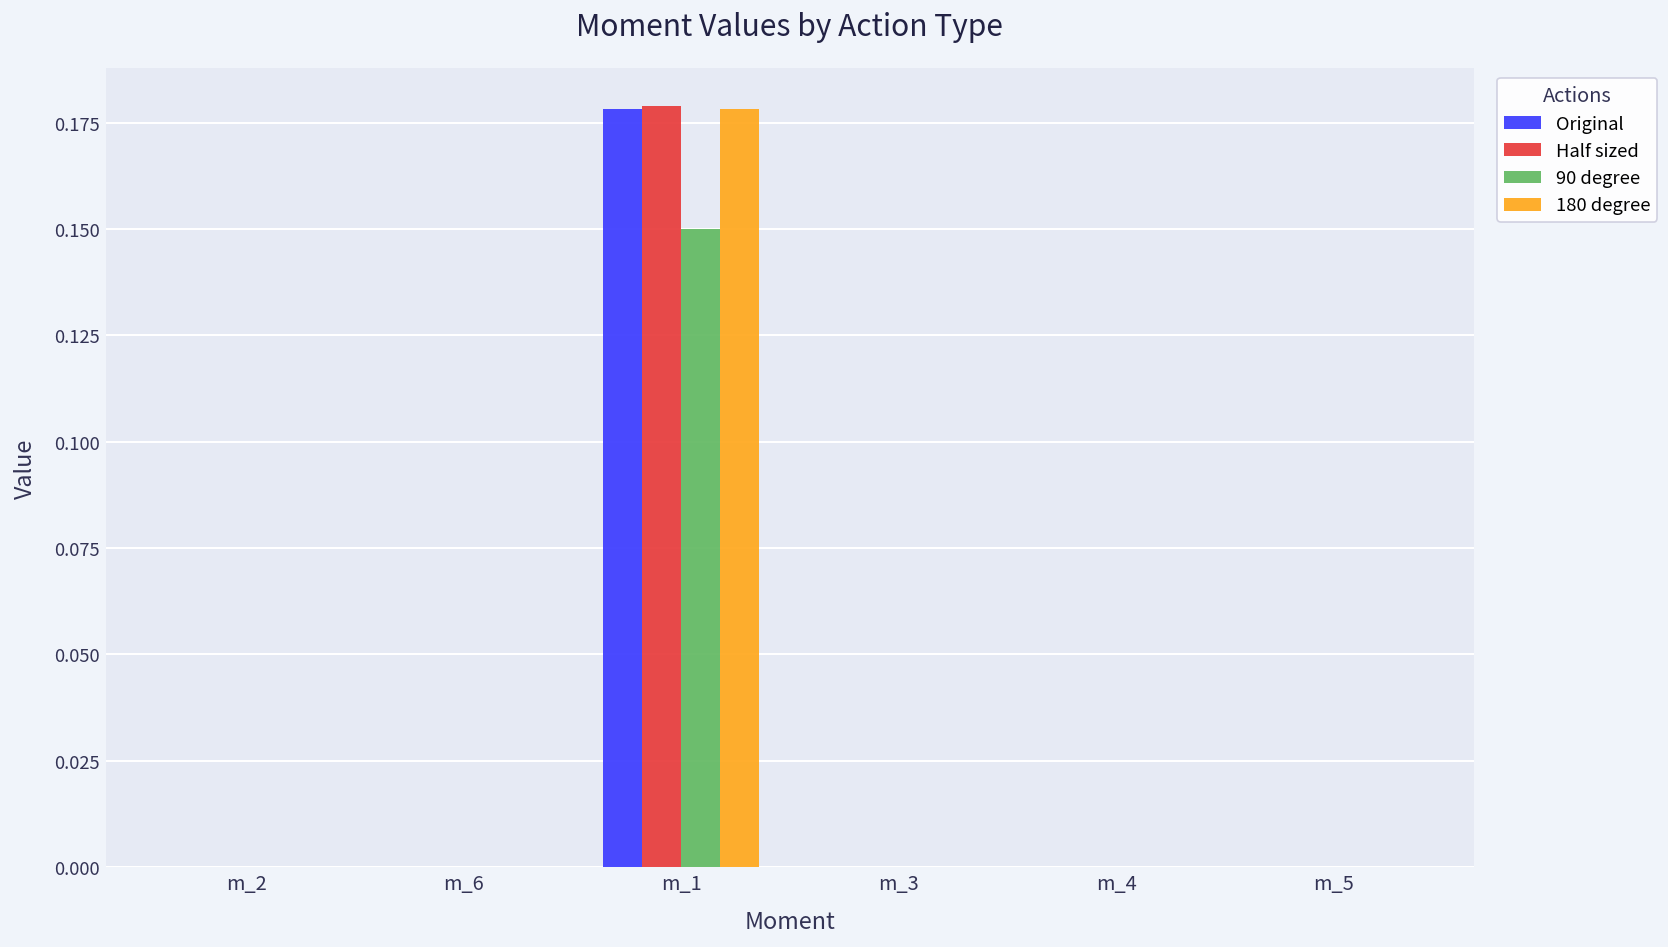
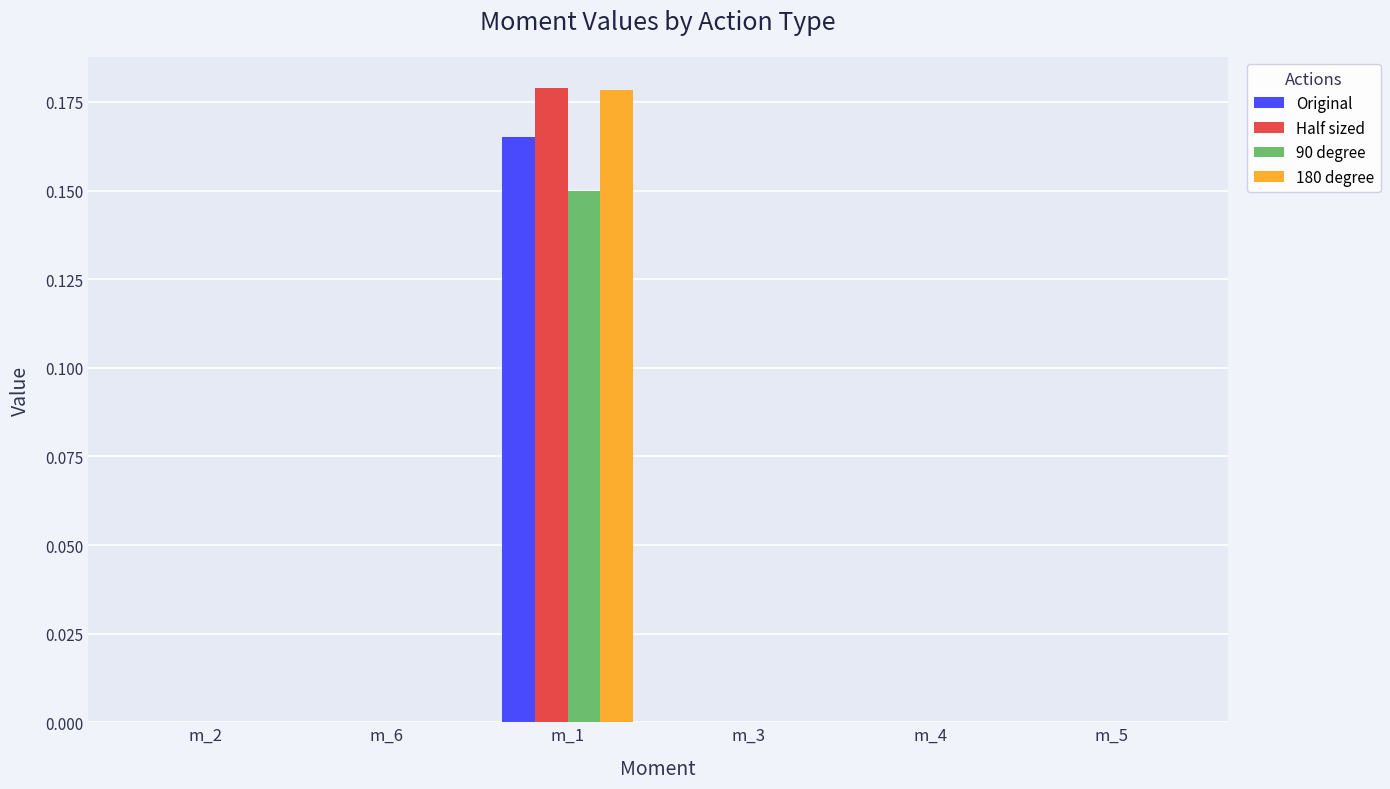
Original, m_1: 0.178 -> 0.165
